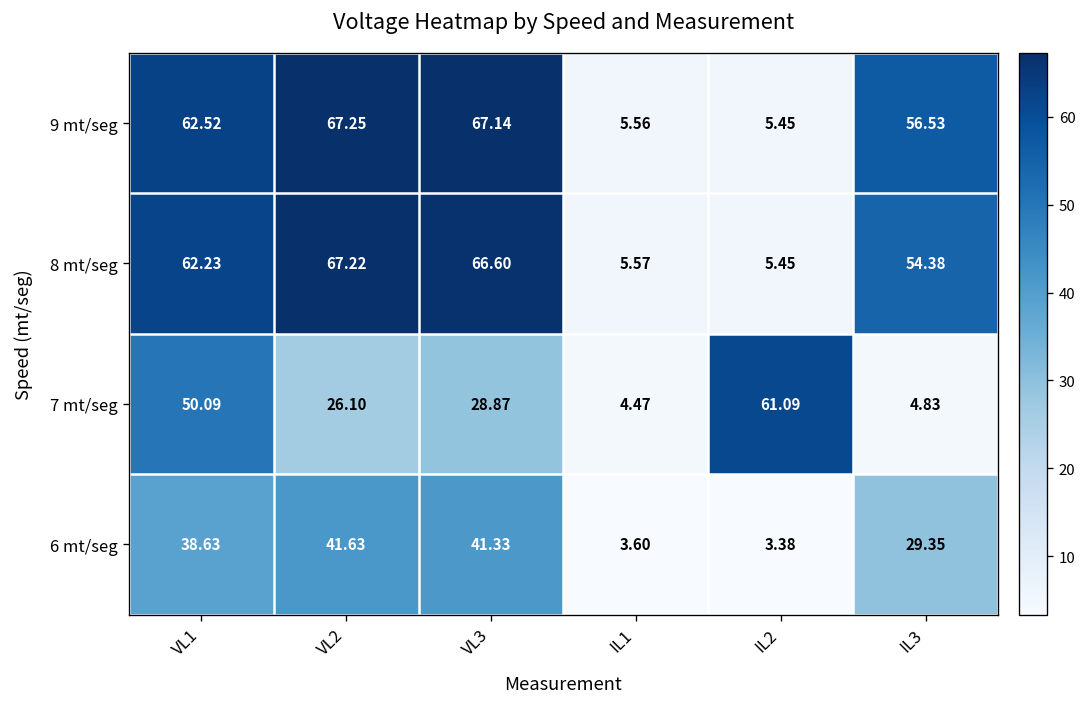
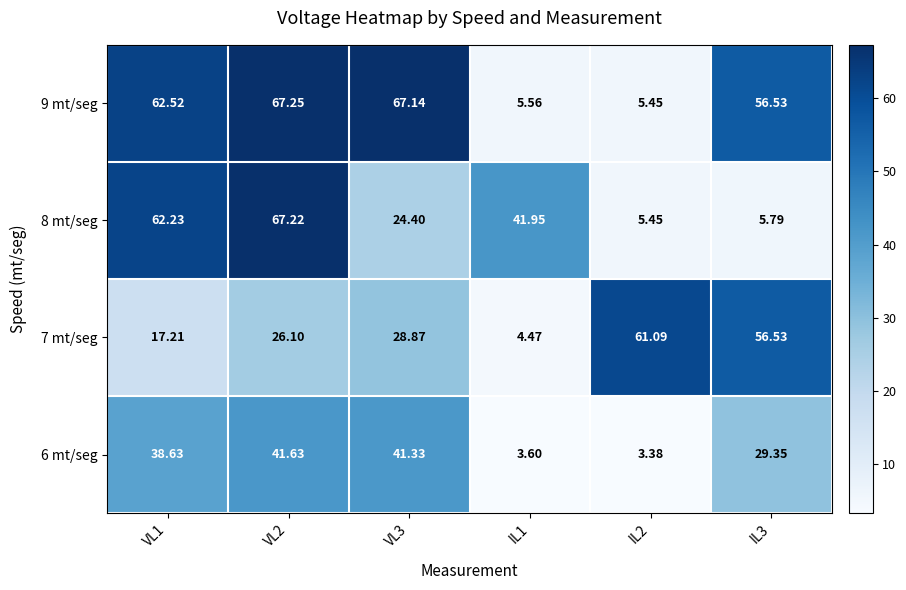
8 mt/seg, VL3: 66.60 -> 24.40
8 mt/seg, IL1: 5.57 -> 41.95
8 mt/seg, IL3: 54.38 -> 5.79
7 mt/seg, VL1: 50.09 -> 17.21
7 mt/seg, IL3: 4.83 -> 56.53
